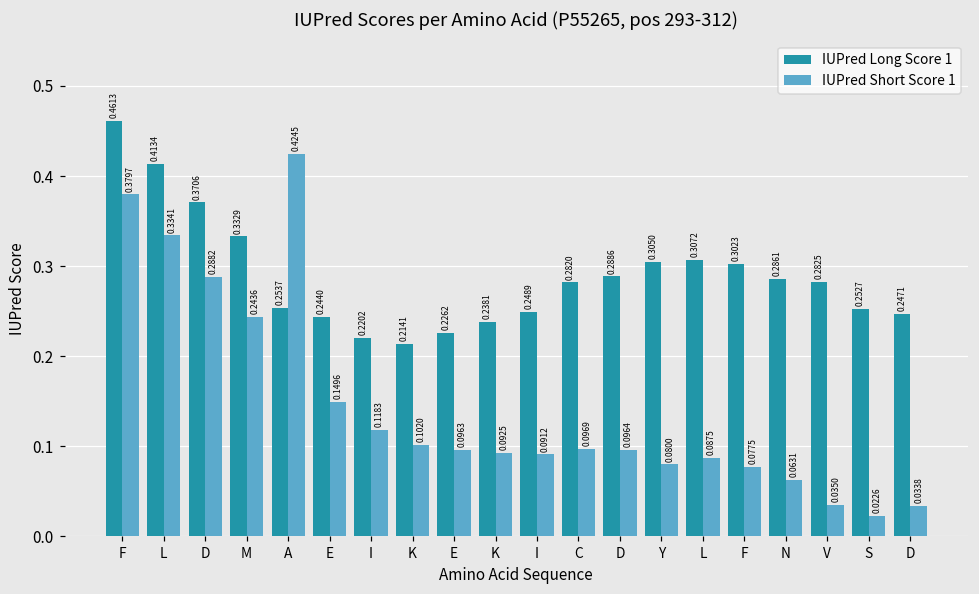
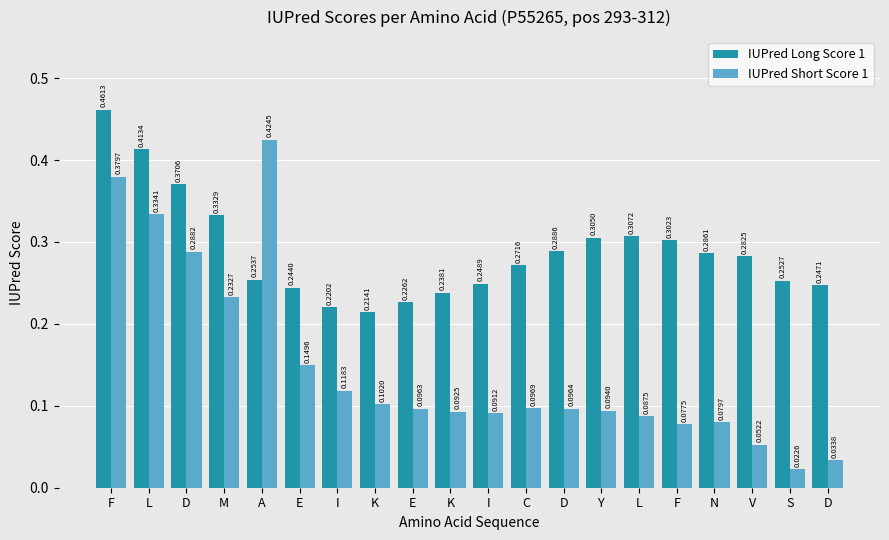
IUPred Short Score 1, M: 0.2436 -> 0.2327
IUPred Long Score 1, C: 0.2820 -> 0.2716
IUPred Short Score 1, Y: 0.0800 -> 0.0940
IUPred Short Score 1, N: 0.0631 -> 0.0797
IUPred Short Score 1, V: 0.0350 -> 0.0522
